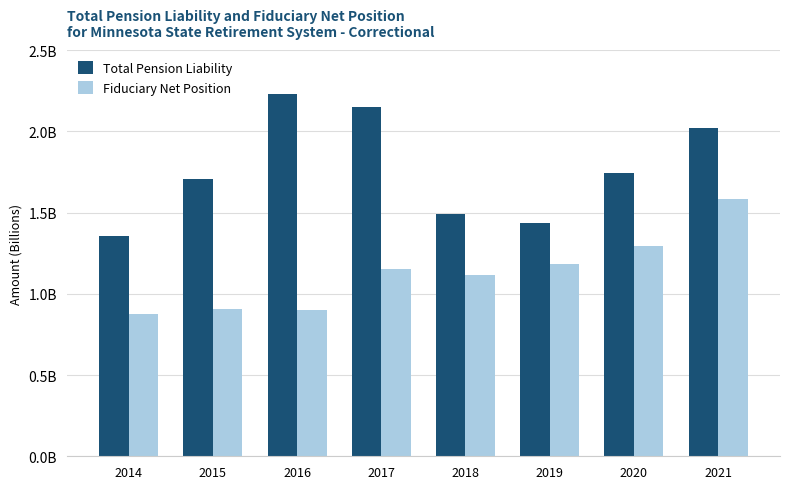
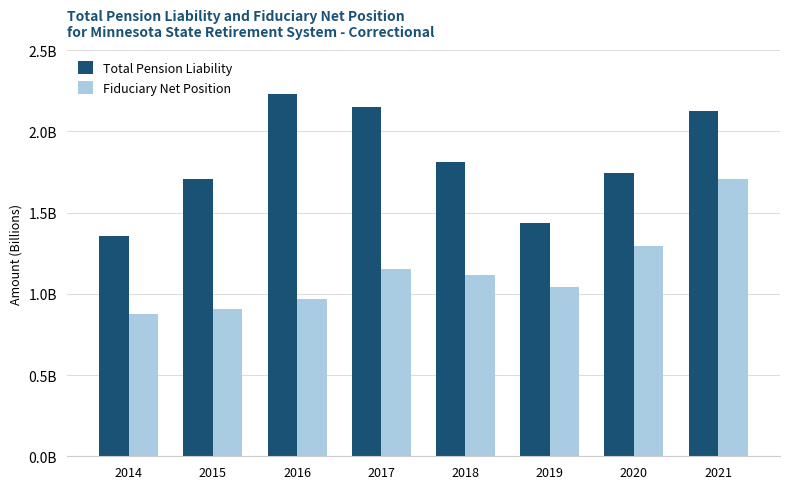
Fiduciary Net Position, 2016: 900000000 -> 970000000
Total Pension Liability, 2018: 1490000000 -> 1810000000
Fiduciary Net Position, 2019: 1180000000 -> 1040000000
Total Pension Liability, 2021: 2020000000 -> 2130000000
Fiduciary Net Position, 2021: 1580000000 -> 1710000000
